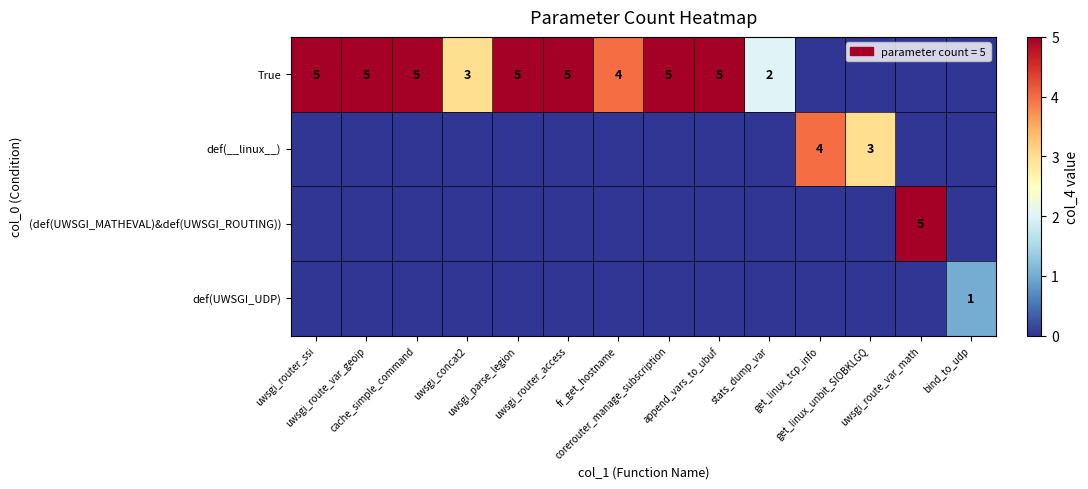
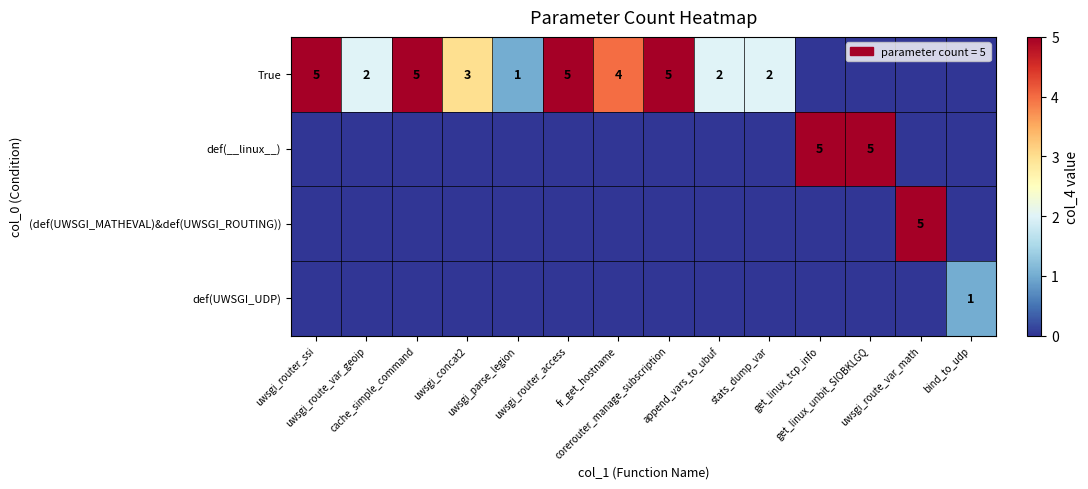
True, uwsgi_route_var_geoip: 5 -> 2
True, uwsgi_parse_legion: 5 -> 1
True, append_vars_to_ubuf: 5 -> 2
def(__linux__), get_linux_tcp_info: 4 -> 5
def(__linux__), get_linux_unbit_SIOBKLGQ: 3 -> 5
